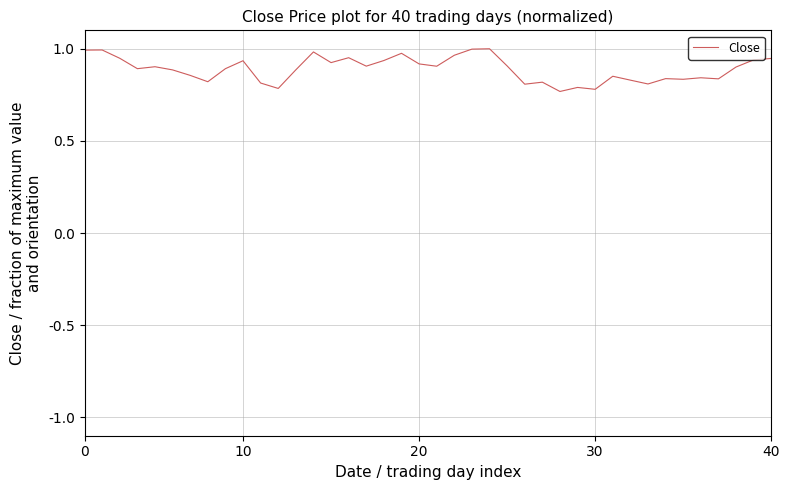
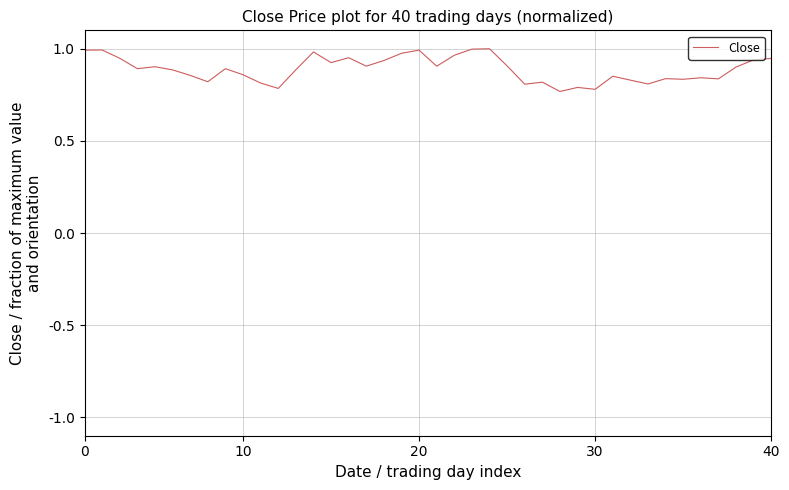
10: 0.94 -> 0.86
20: 0.92 -> 0.99
